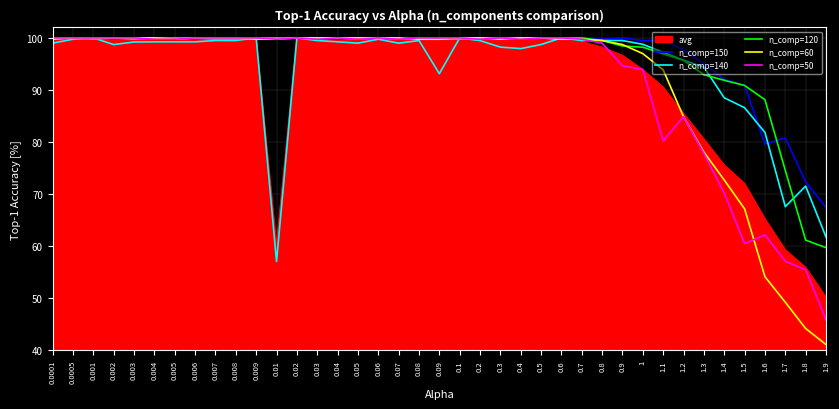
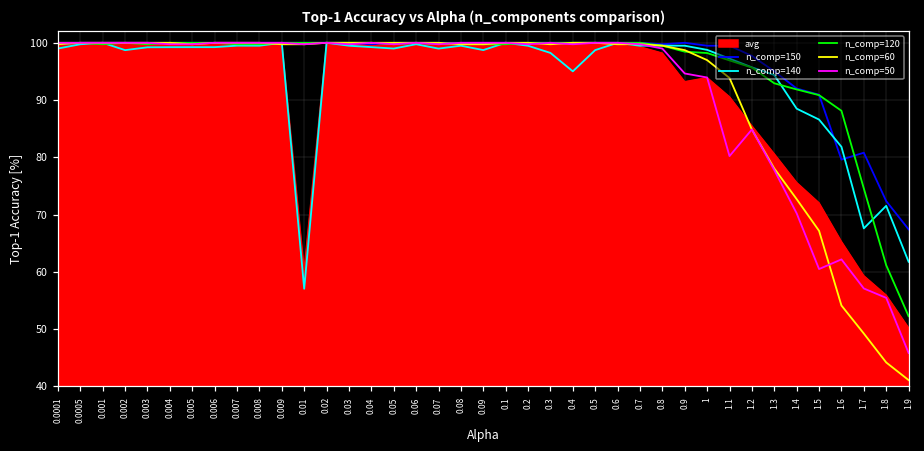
n_comp=140, 0.09: 93 -> 99
n_comp=140, 0.4: 98 -> 95
avg, 0.9: 97 -> 93
n_comp=120, 1.9: 60 -> 52
